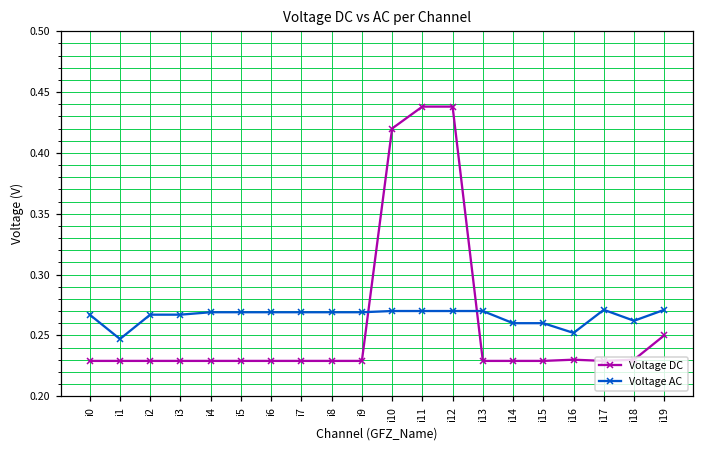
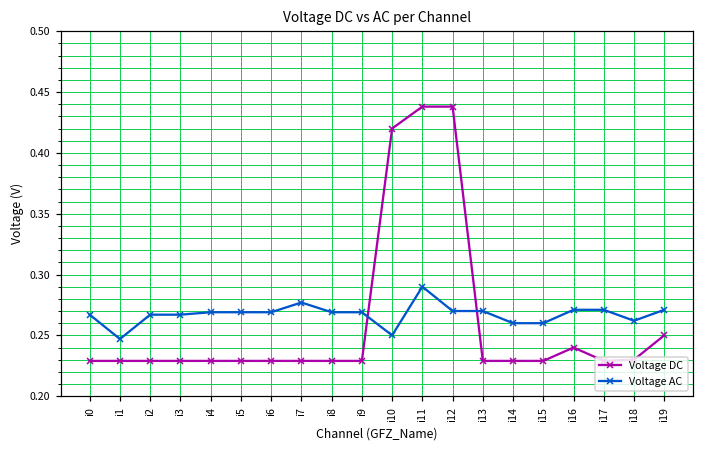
Voltage AC, i7: 0.269 -> 0.277
Voltage AC, i10: 0.27 -> 0.25
Voltage AC, i11: 0.27 -> 0.29
Voltage DC, i16: 0.23 -> 0.24
Voltage AC, i16: 0.252 -> 0.271
